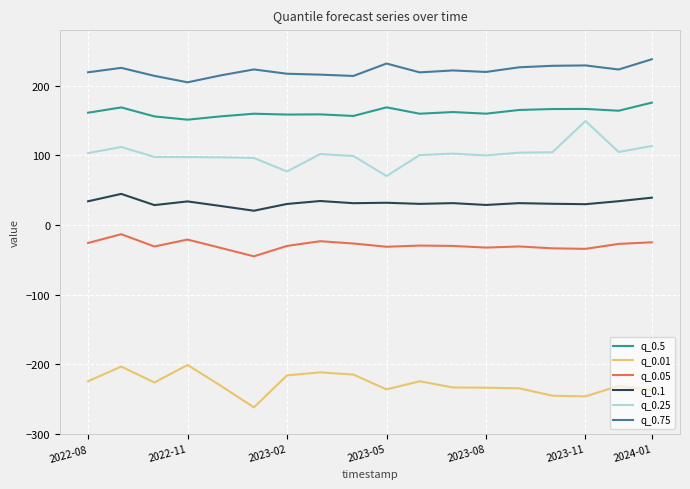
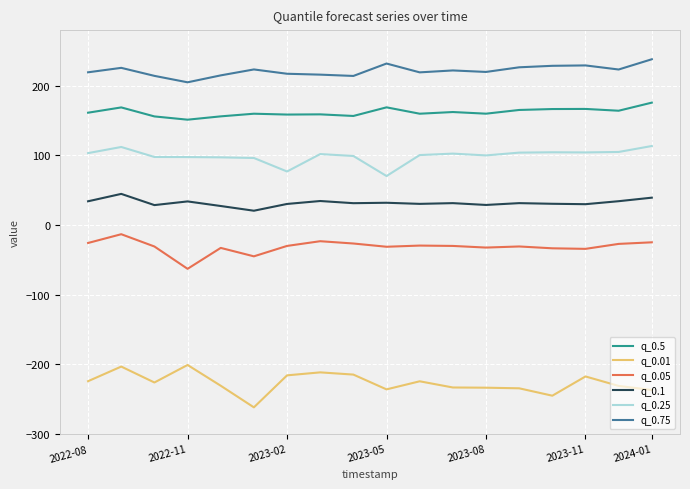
q_0.05, 2022-11: -20 -> -60
q_0.01, 2023-11: -250 -> -220
q_0.25, 2023-11: 150 -> 100
